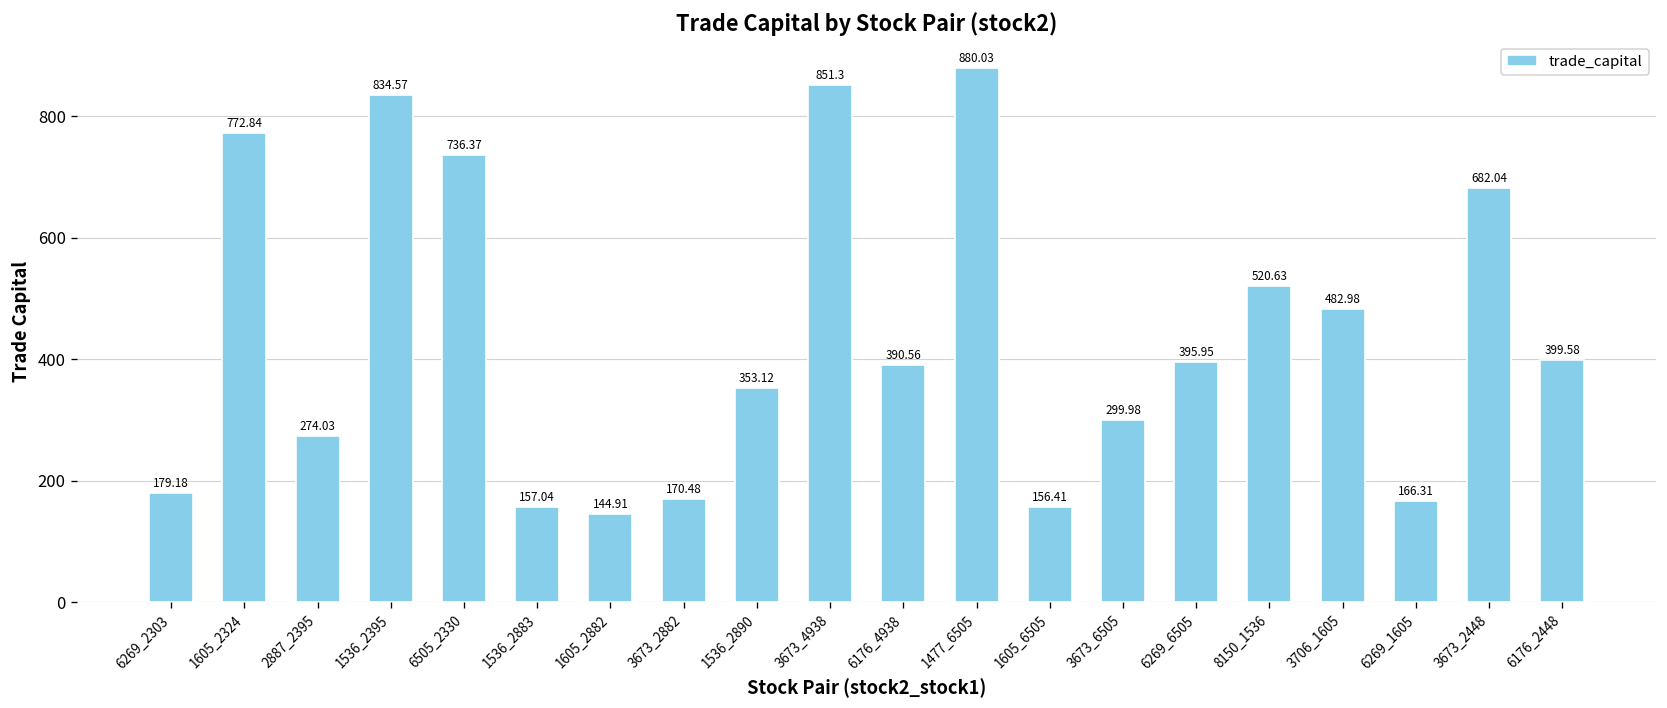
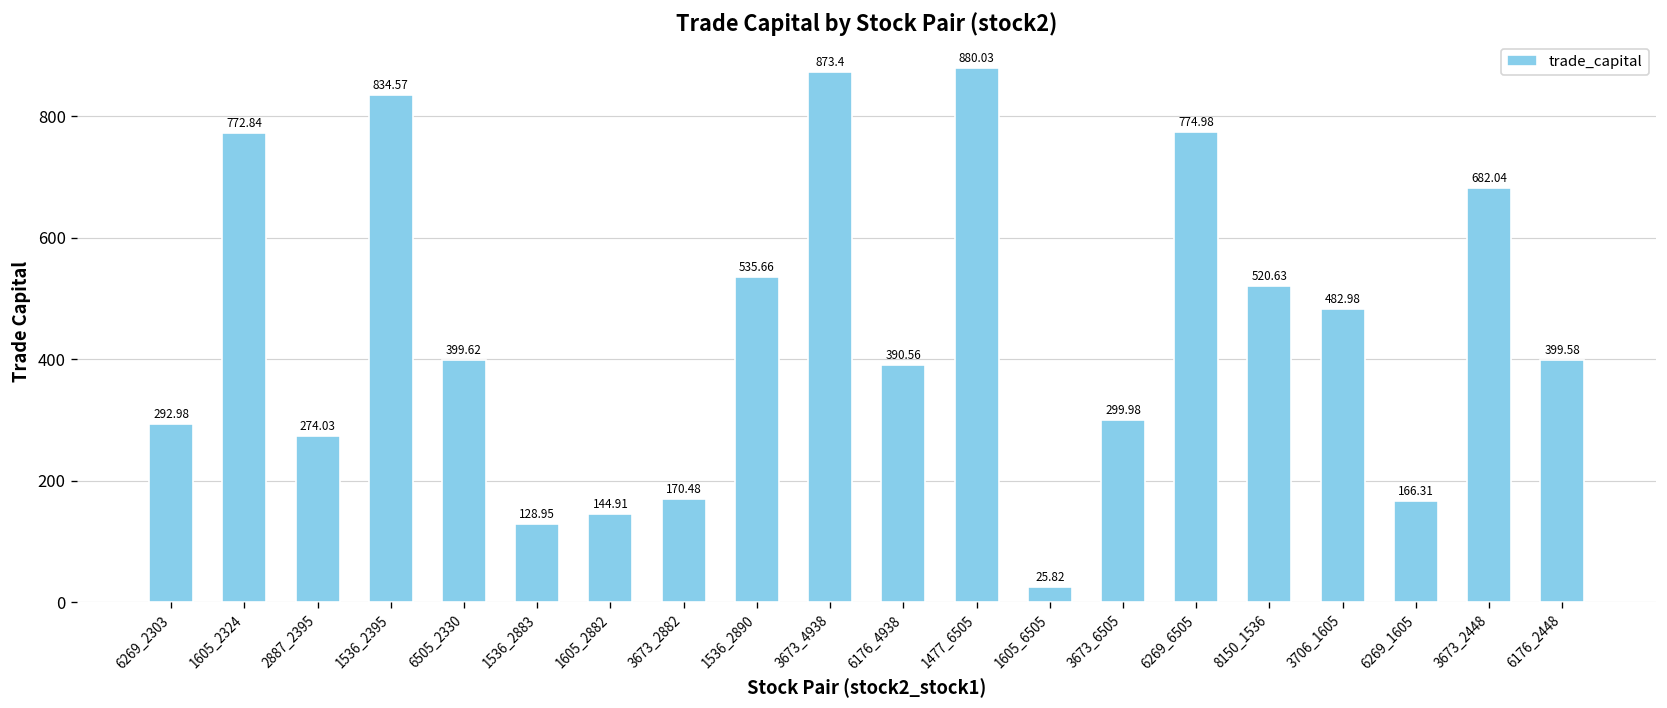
6269_2303: 179.18 -> 292.98
6505_2330: 736.37 -> 399.62
1536_2883: 157.04 -> 128.95
1536_2890: 353.12 -> 535.66
3673_4938: 851.3 -> 873.4
1605_6505: 156.41 -> 25.82
6269_6505: 395.95 -> 774.98
